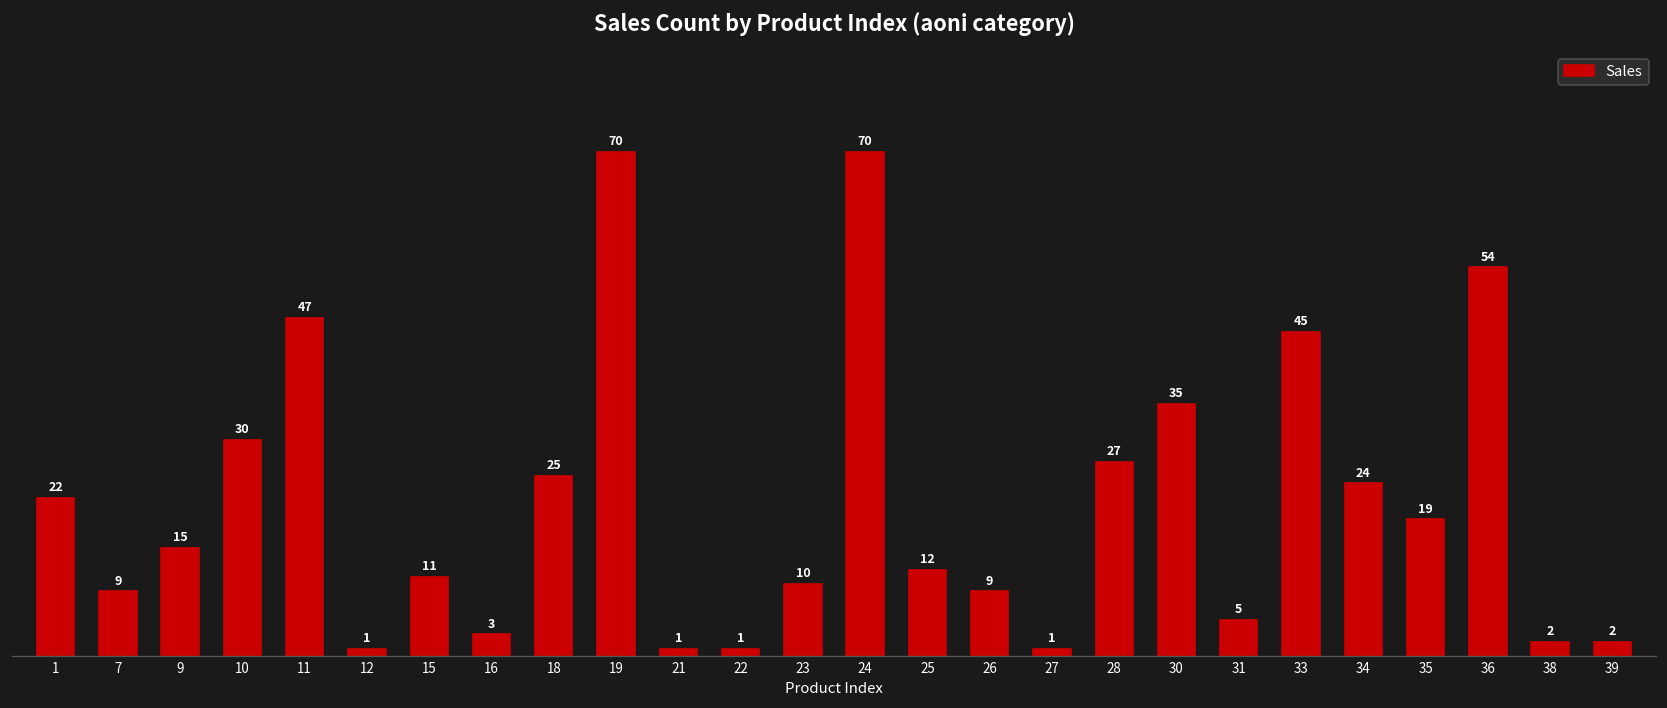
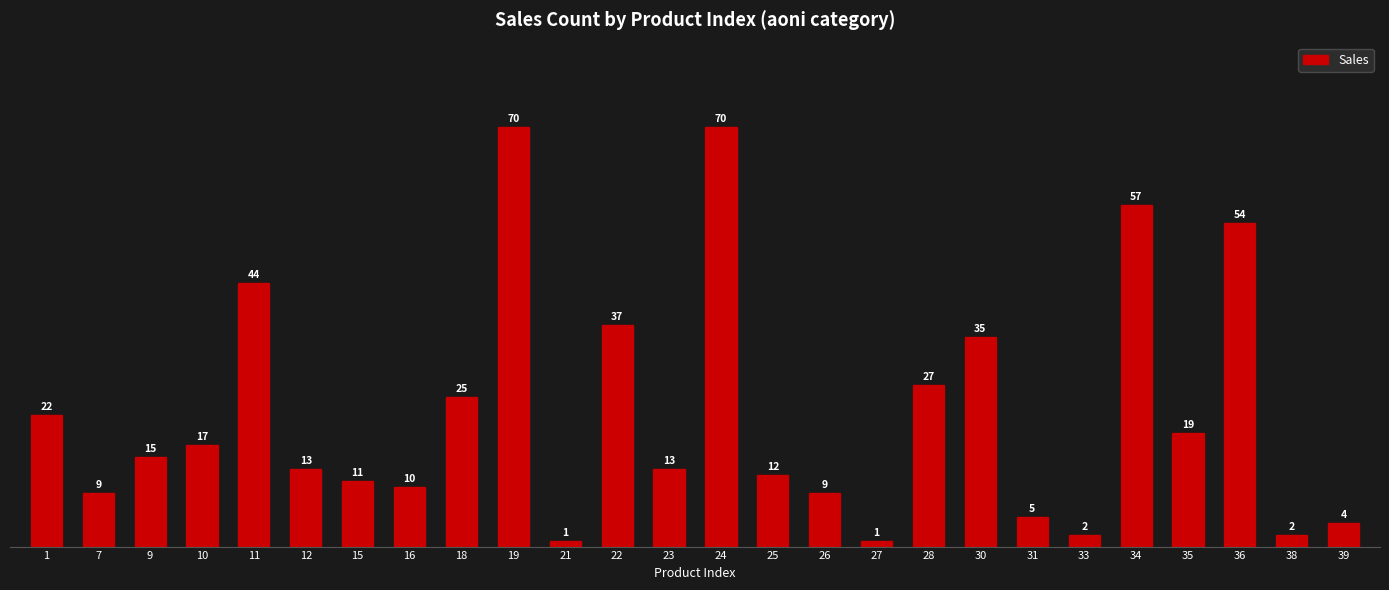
10: 30 -> 17
11: 47 -> 44
12: 1 -> 13
16: 3 -> 10
22: 1 -> 37
23: 10 -> 13
33: 45 -> 2
34: 24 -> 57
39: 2 -> 4
